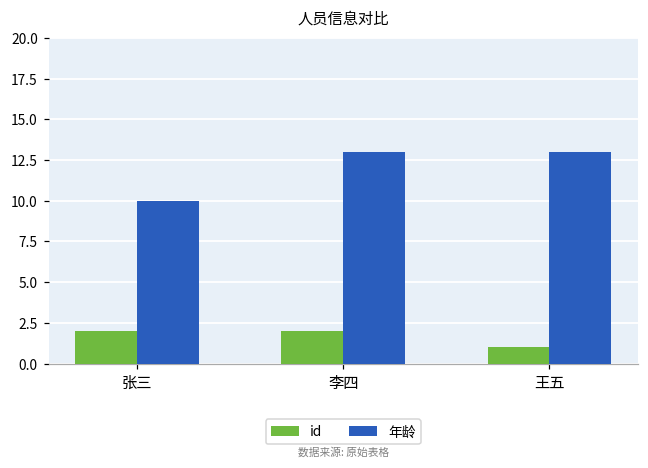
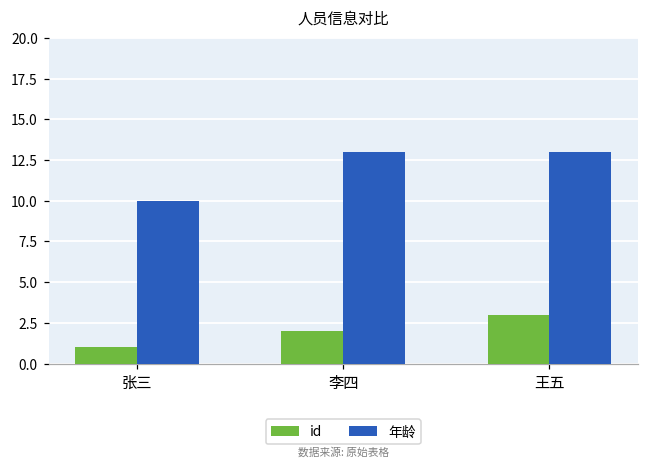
id, 张三: 2 -> 1
id, 王五: 1 -> 3
